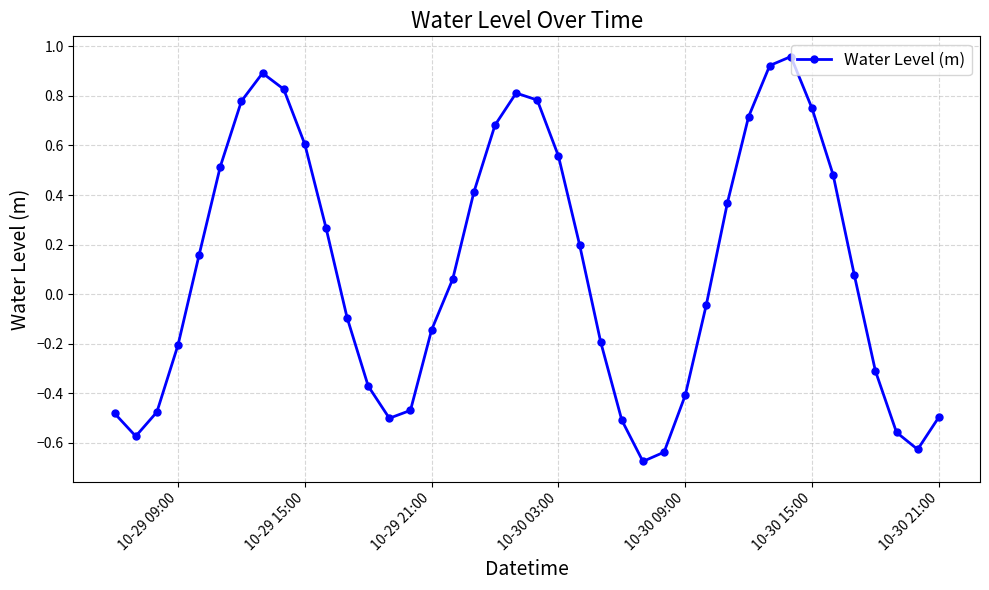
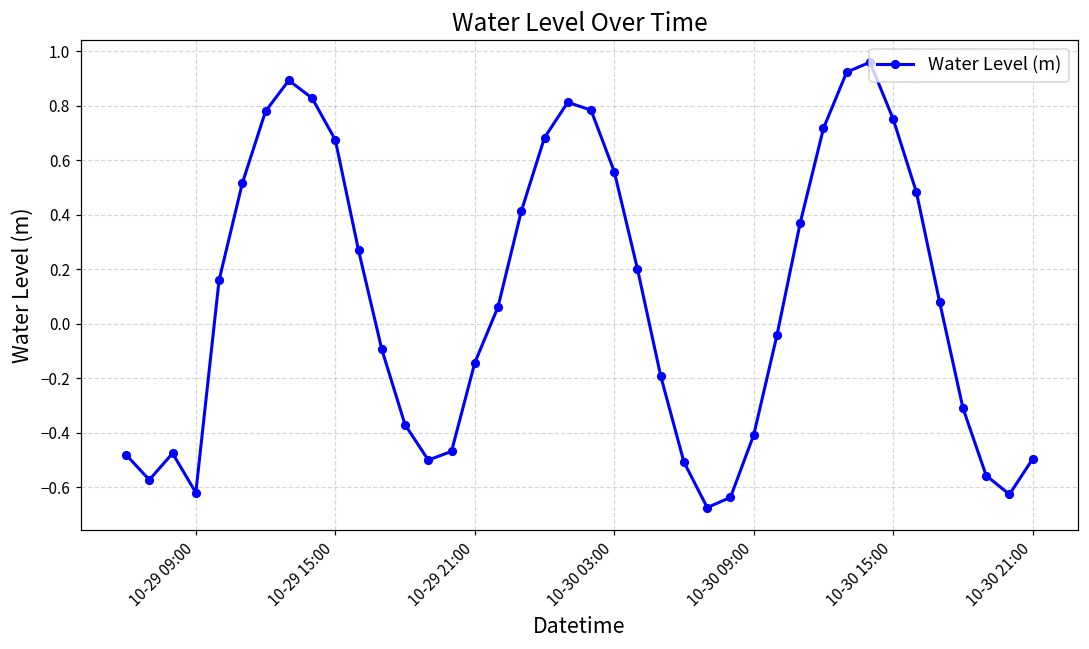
10-29 09:00: -0.21 -> -0.62
10-29 15:00: 0.61 -> 0.67
